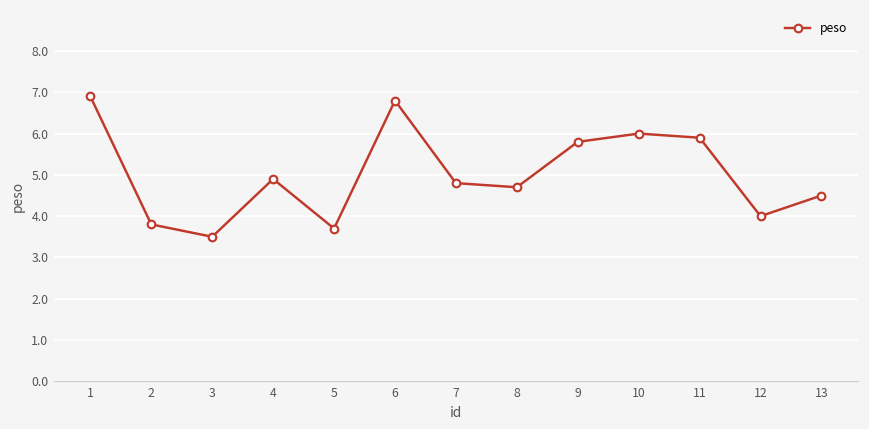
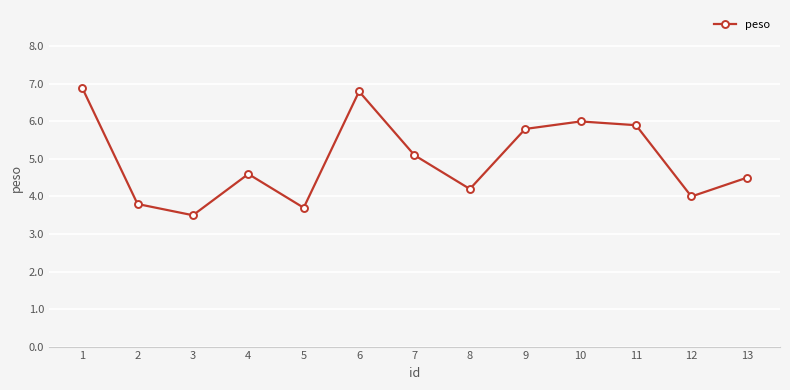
4: 4.9 -> 4.6
7: 4.8 -> 5.1
8: 4.7 -> 4.2
